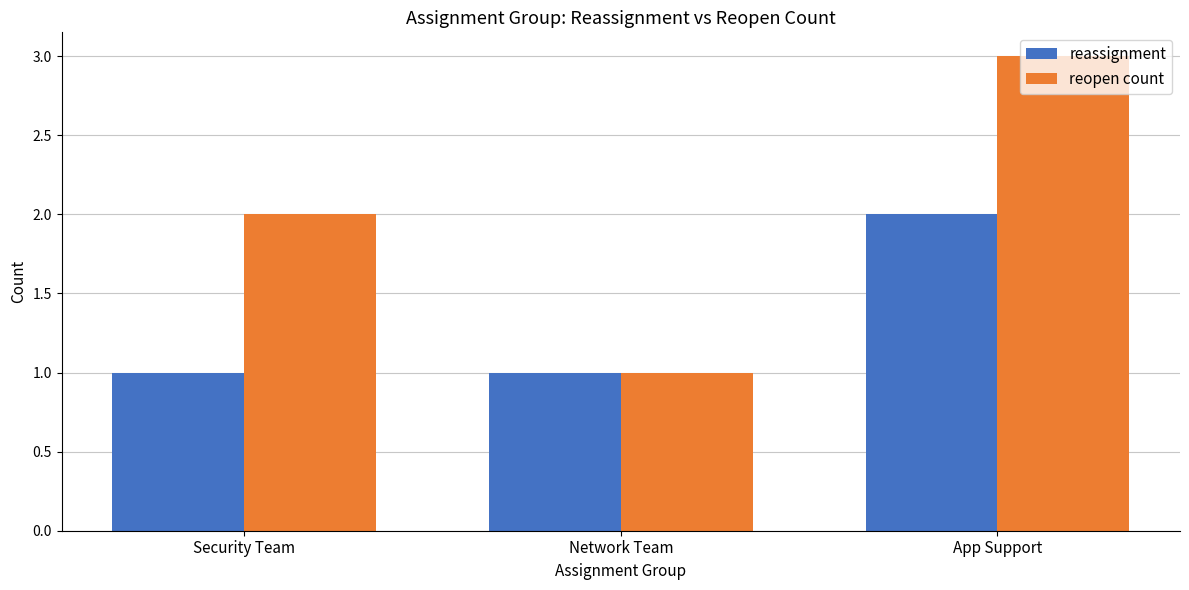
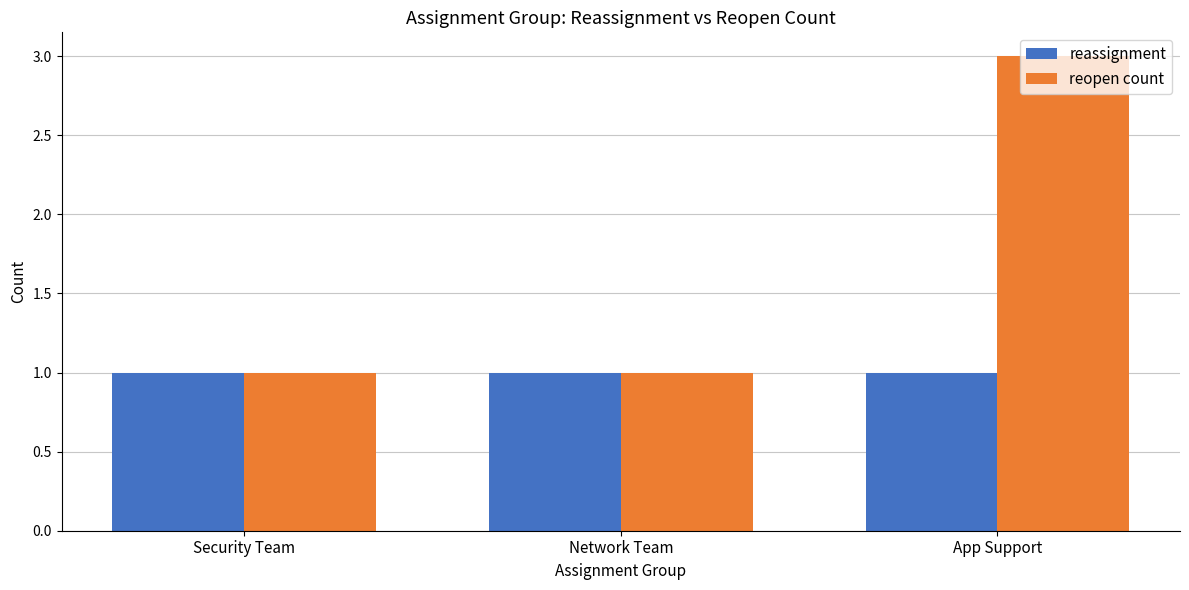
reopen count, Security Team: 2 -> 1
reassignment, App Support: 2 -> 1
